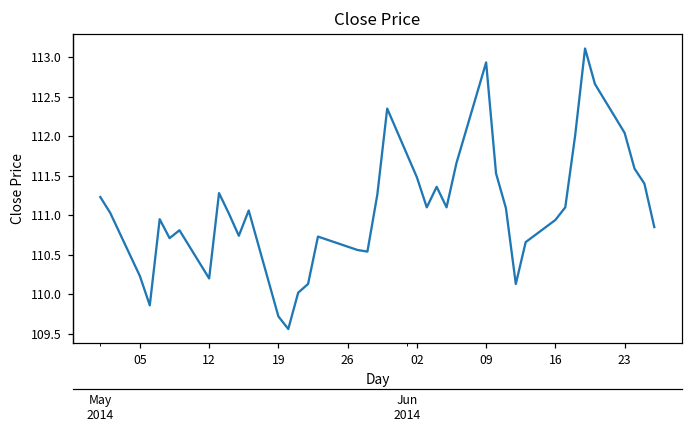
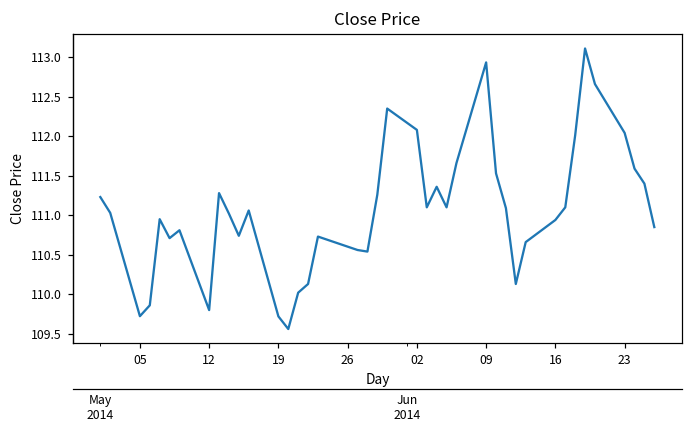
05: 110.2 -> 109.7
12: 110.2 -> 109.8
02: 111.5 -> 112.1
